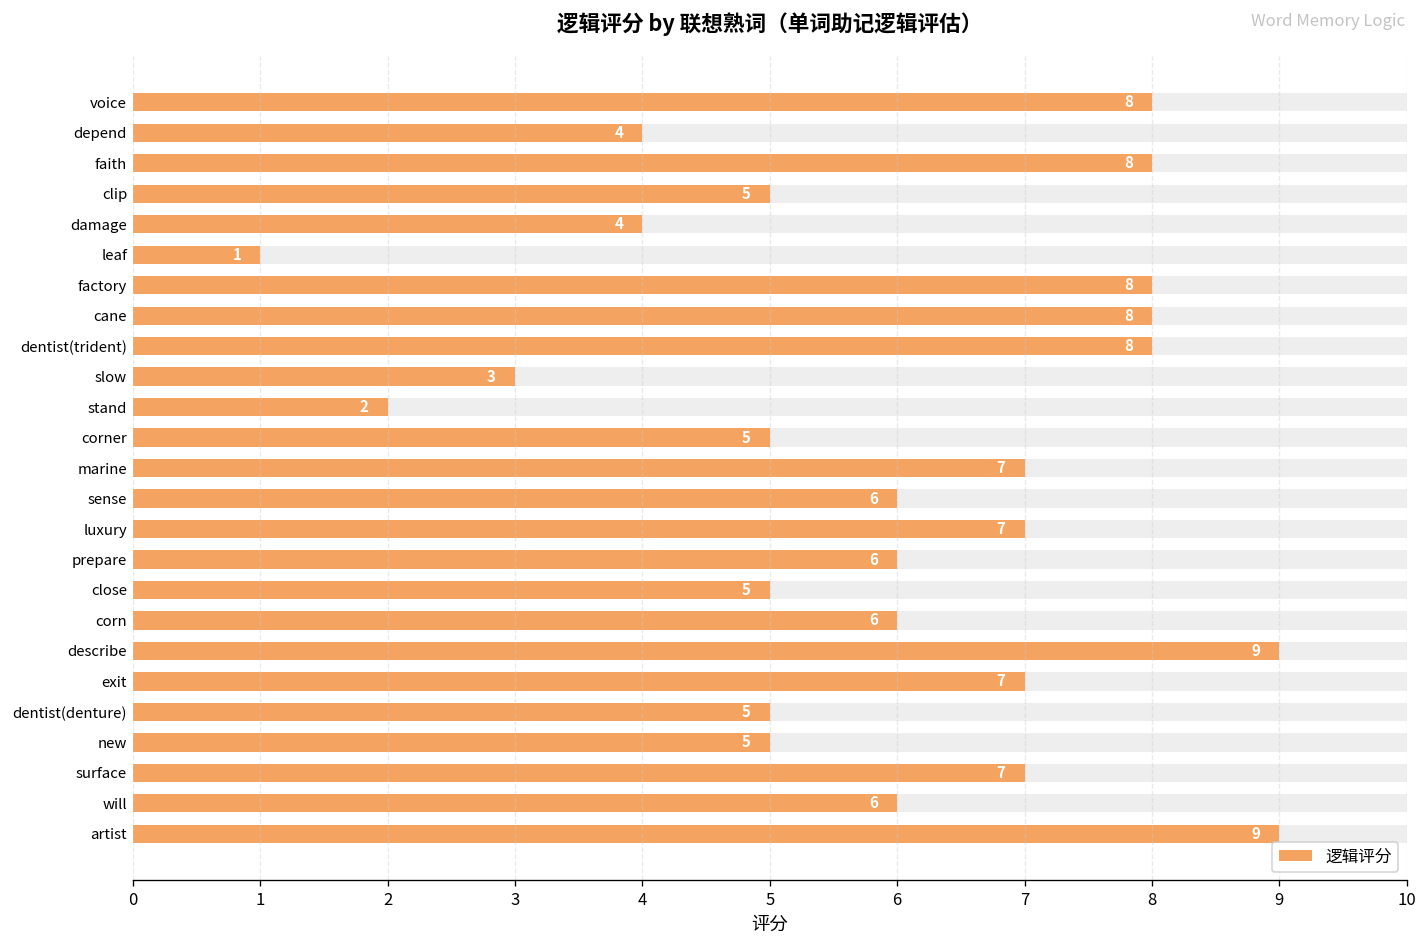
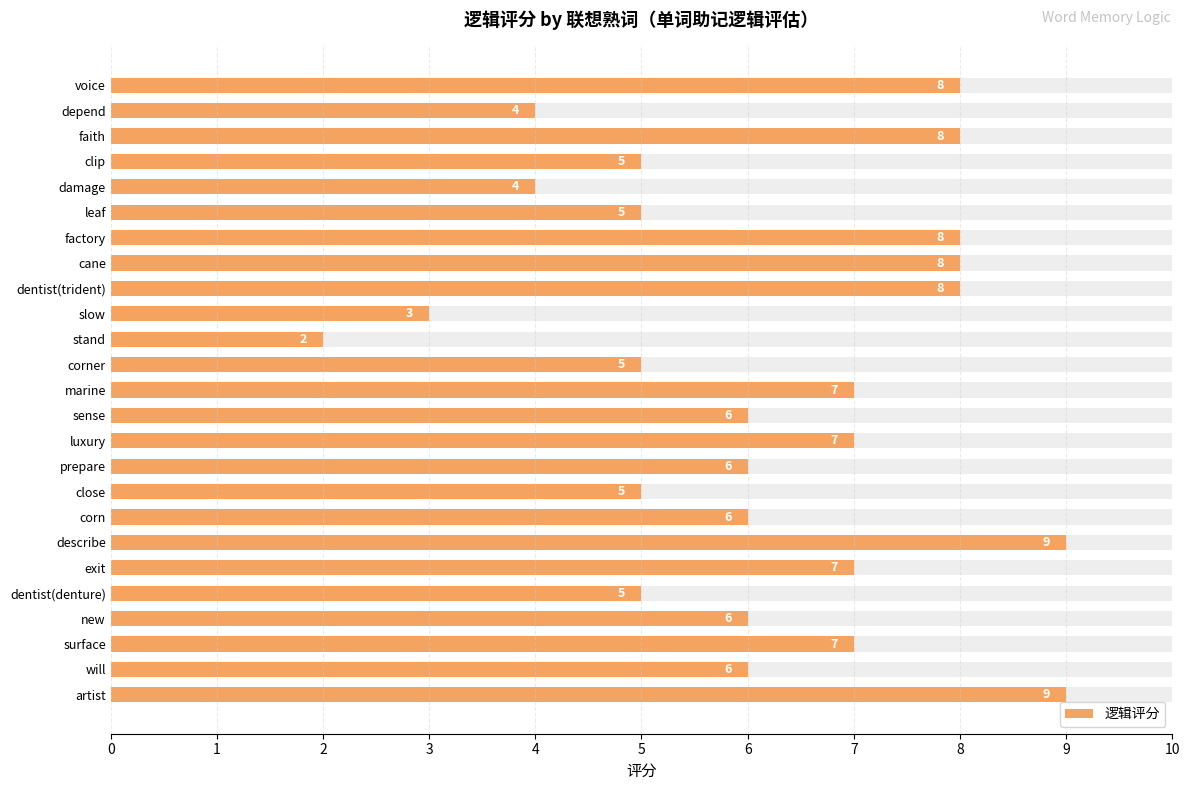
逻辑评分, leaf: 1 -> 5
逻辑评分, new: 5 -> 6
